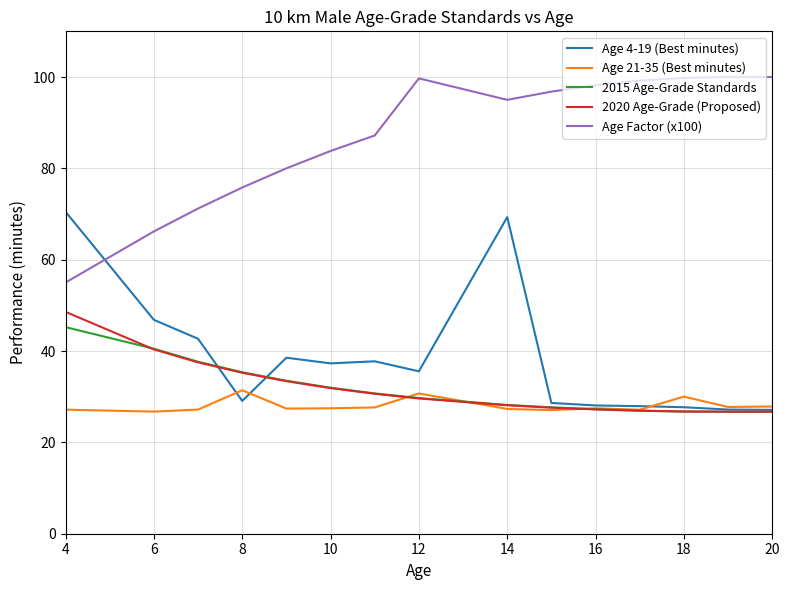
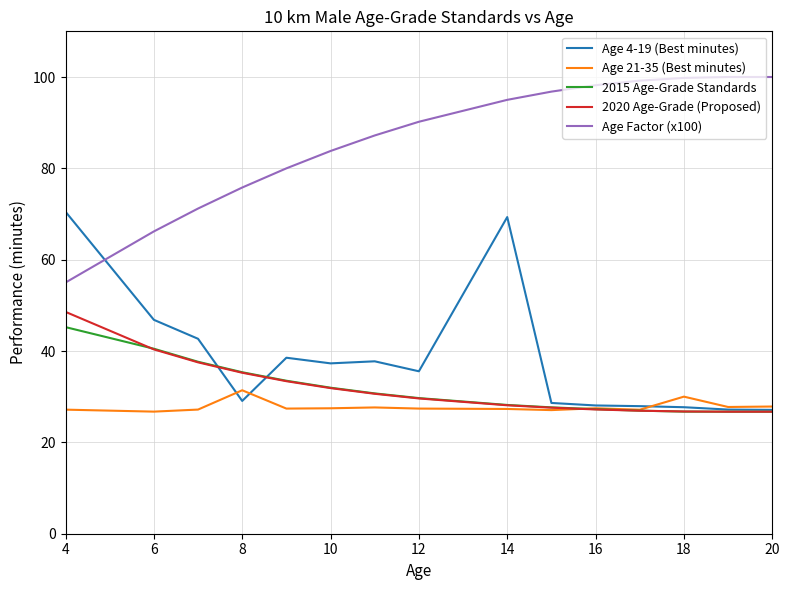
Age 21-35 (Best minutes), 12: 31 -> 27
Age Factor (x100), 12: 100 -> 90
